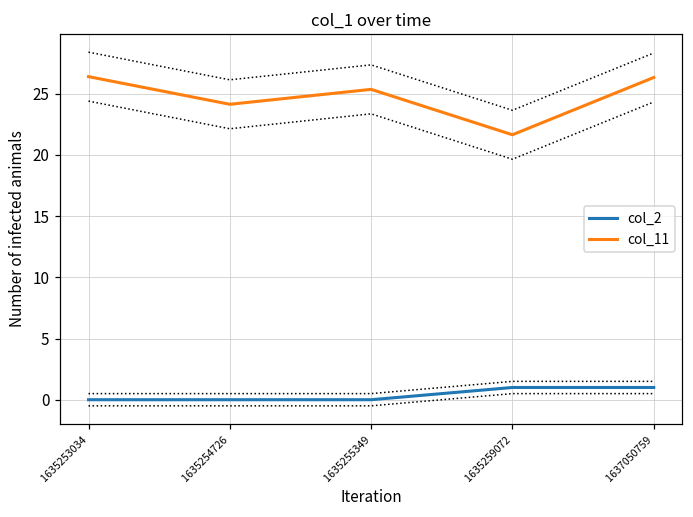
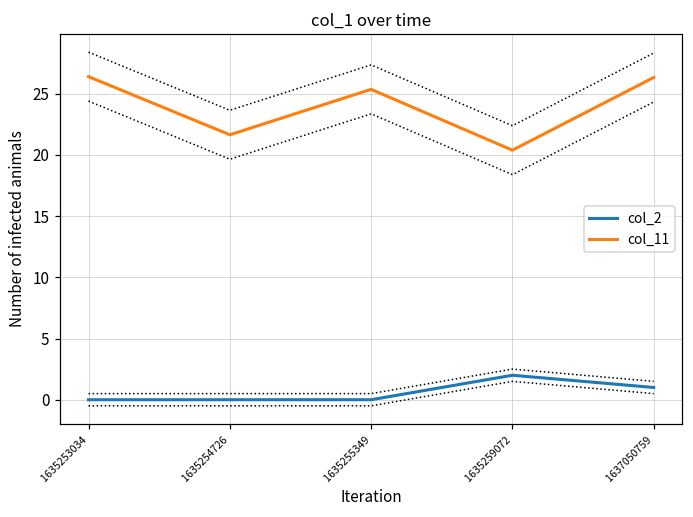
col_11, 1635254726: 24.1 -> 21.7
col_2, 1635259072: 1 -> 2
col_11, 1635259072: 21.7 -> 20.4
